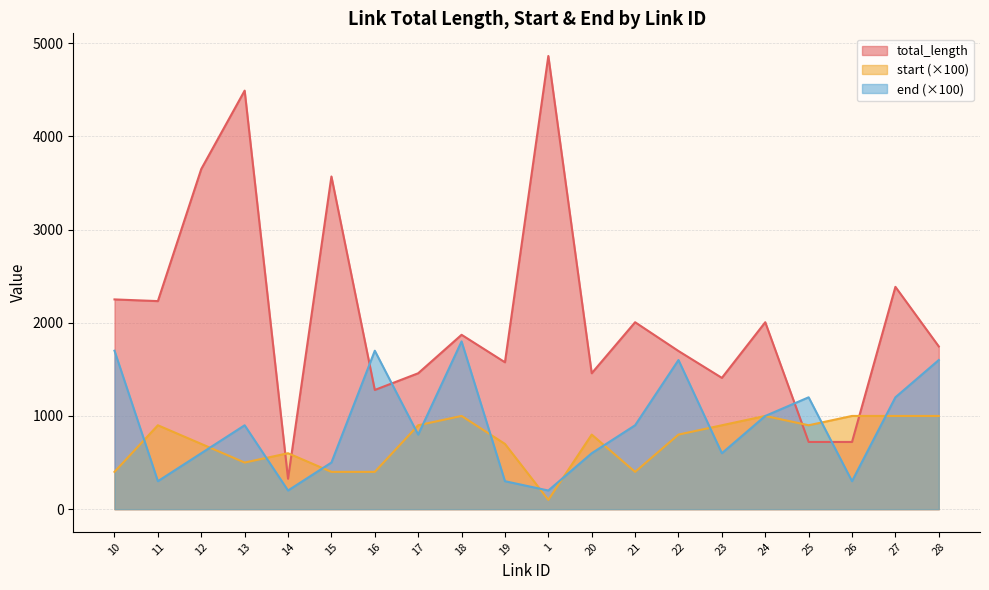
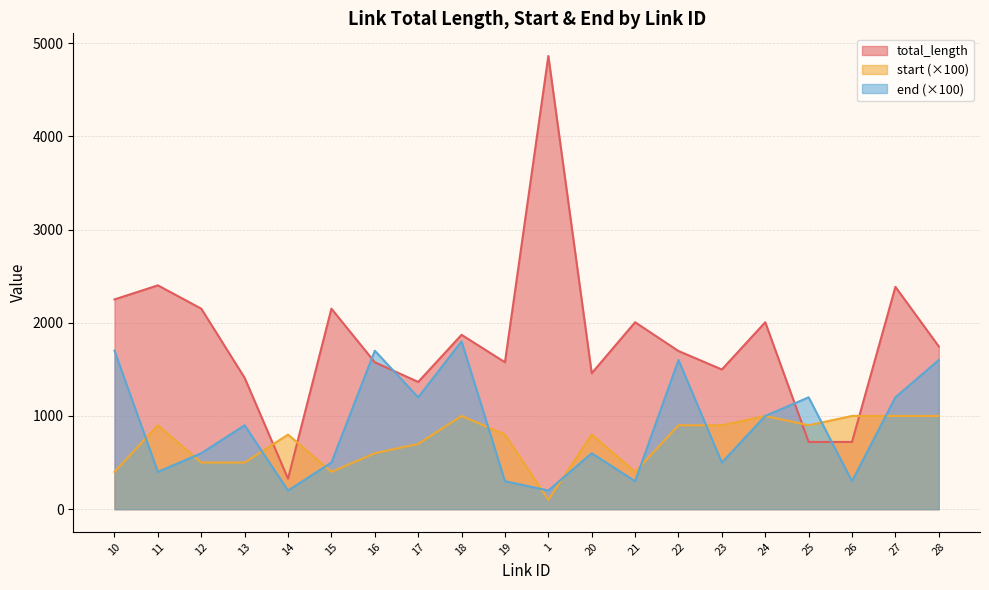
total_length, 11: 2200 -> 2400
end (×100), 11: 300 -> 400
total_length, 12: 3600 -> 2200
start (×100), 12: 700 -> 500
total_length, 13: 4500 -> 1400
start (×100), 14: 600 -> 800
total_length, 15: 3600 -> 2200
total_length, 16: 1300 -> 1600
start (×100), 16: 400 -> 600
total_length, 17: 1500 -> 1400
start (×100), 17: 900 -> 700
end (×100), 17: 800 -> 1200
start (×100), 19: 700 -> 800
end (×100), 21: 900 -> 300
start (×100), 22: 800 -> 900
total_length, 23: 1400 -> 1500
end (×100), 23: 600 -> 500
